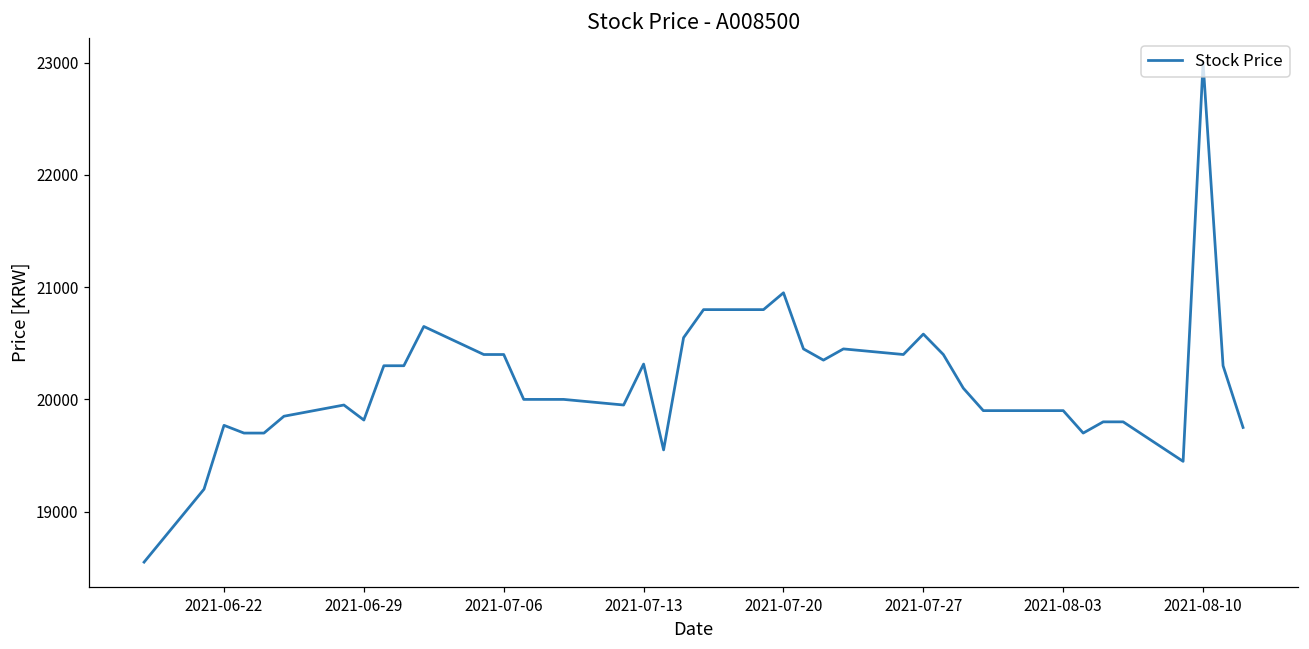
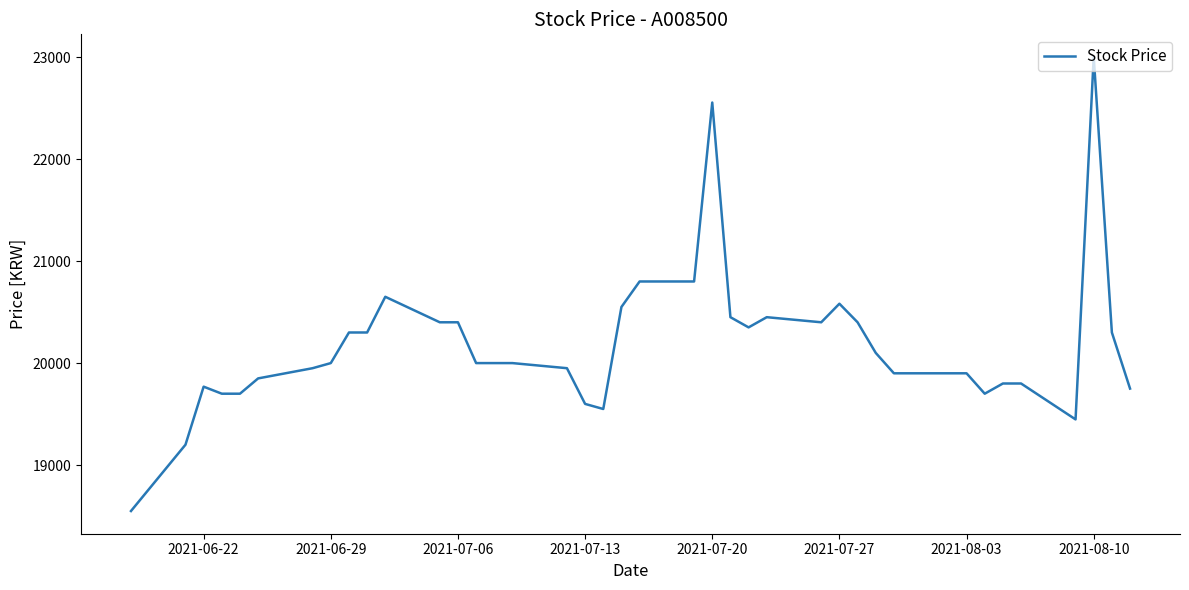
2021-06-29: 19820 -> 20000
2021-07-13: 20320 -> 19600
2021-07-20: 20950 -> 22550
